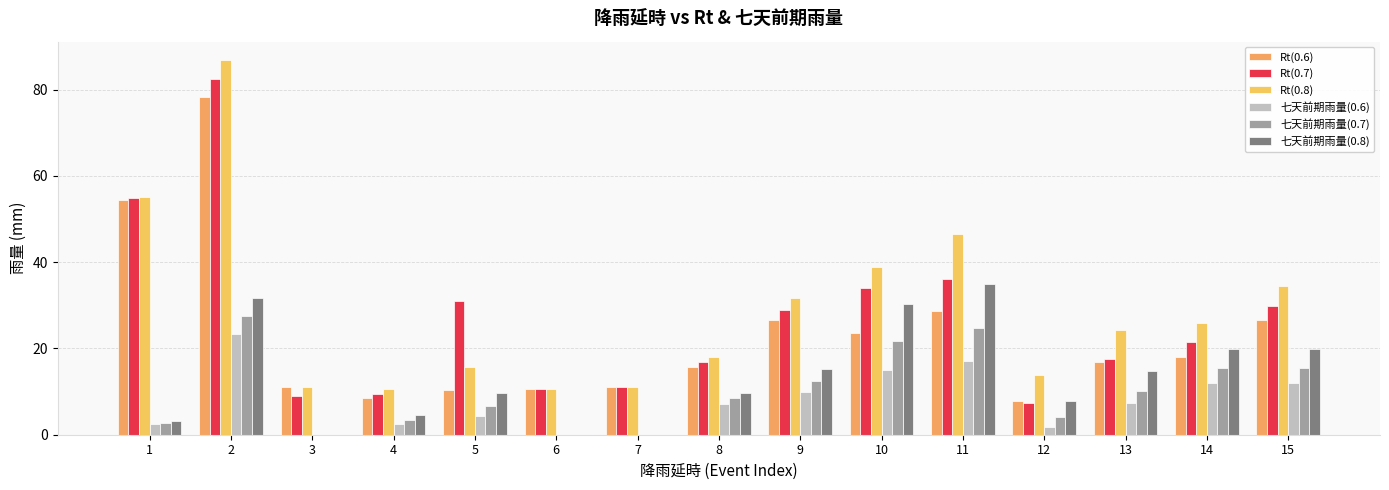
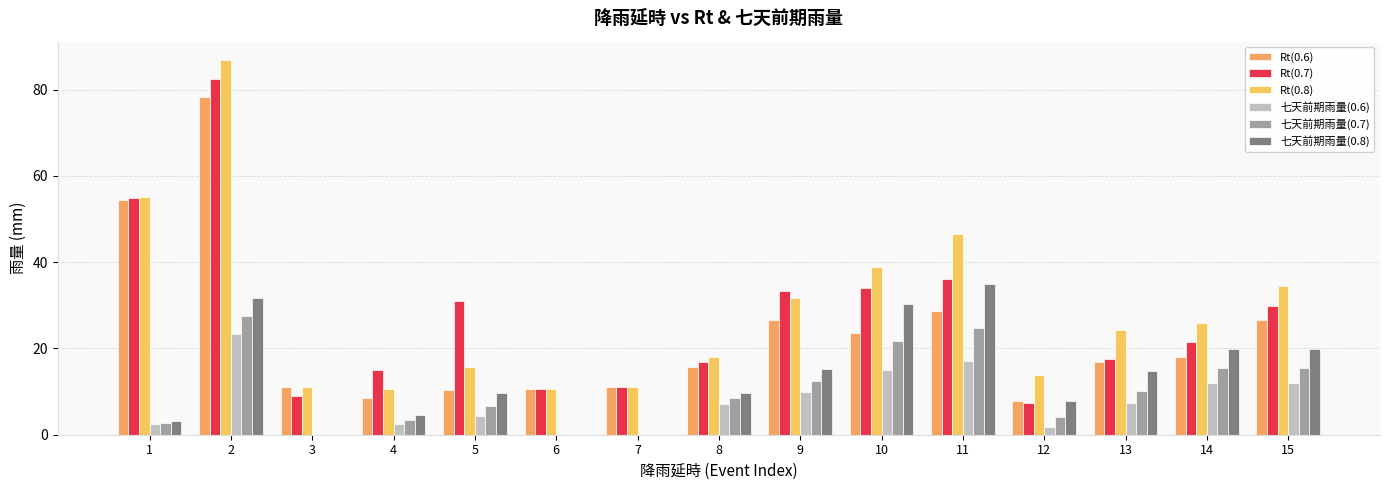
Rt(0.7), 4: 9 -> 15
Rt(0.7), 9: 29 -> 33
